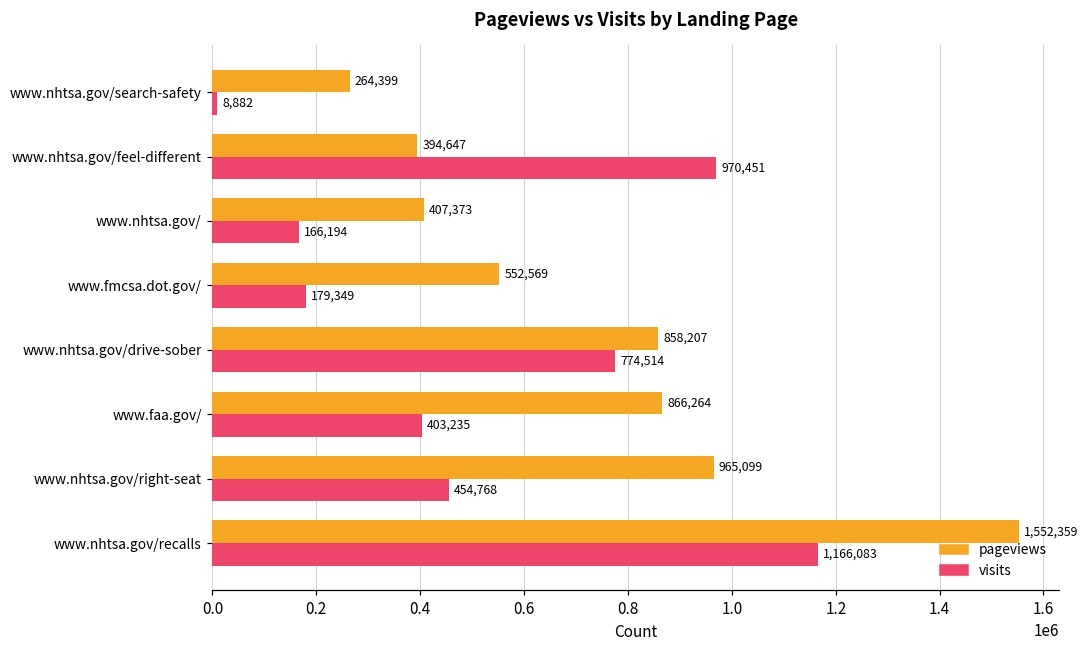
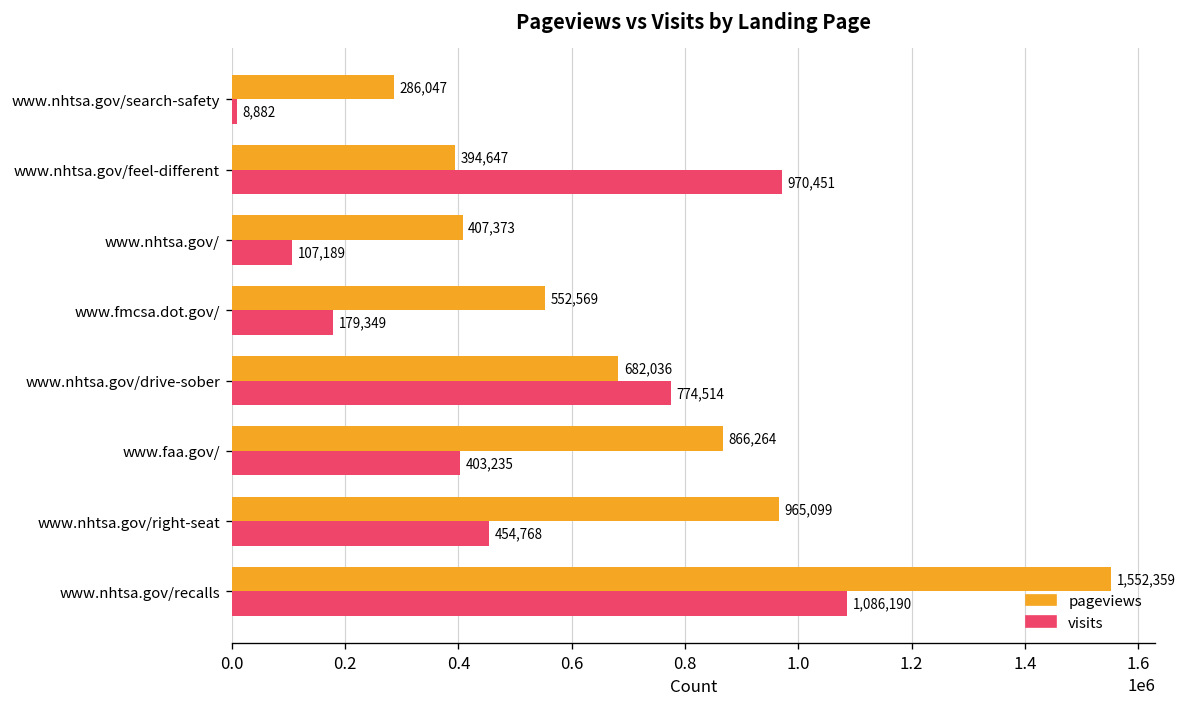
pageviews, www.nhtsa.gov/search-safety: 264,399 -> 286,047
visits, www.nhtsa.gov/: 166,194 -> 107,189
pageviews, www.nhtsa.gov/drive-sober: 858,207 -> 682,036
visits, www.nhtsa.gov/recalls: 1,166,083 -> 1,086,190
